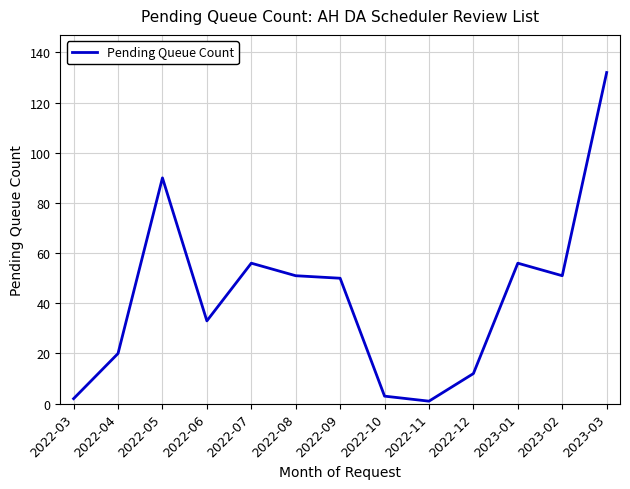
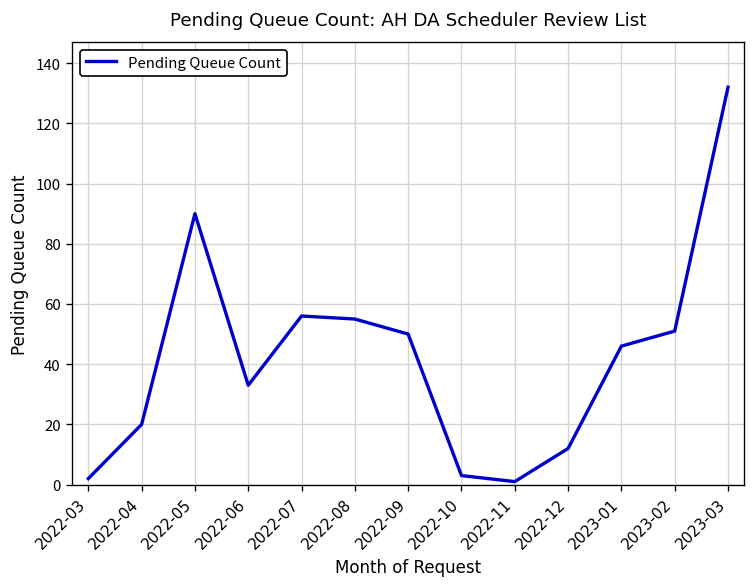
2022-08: 51 -> 55
2023-01: 56 -> 46
